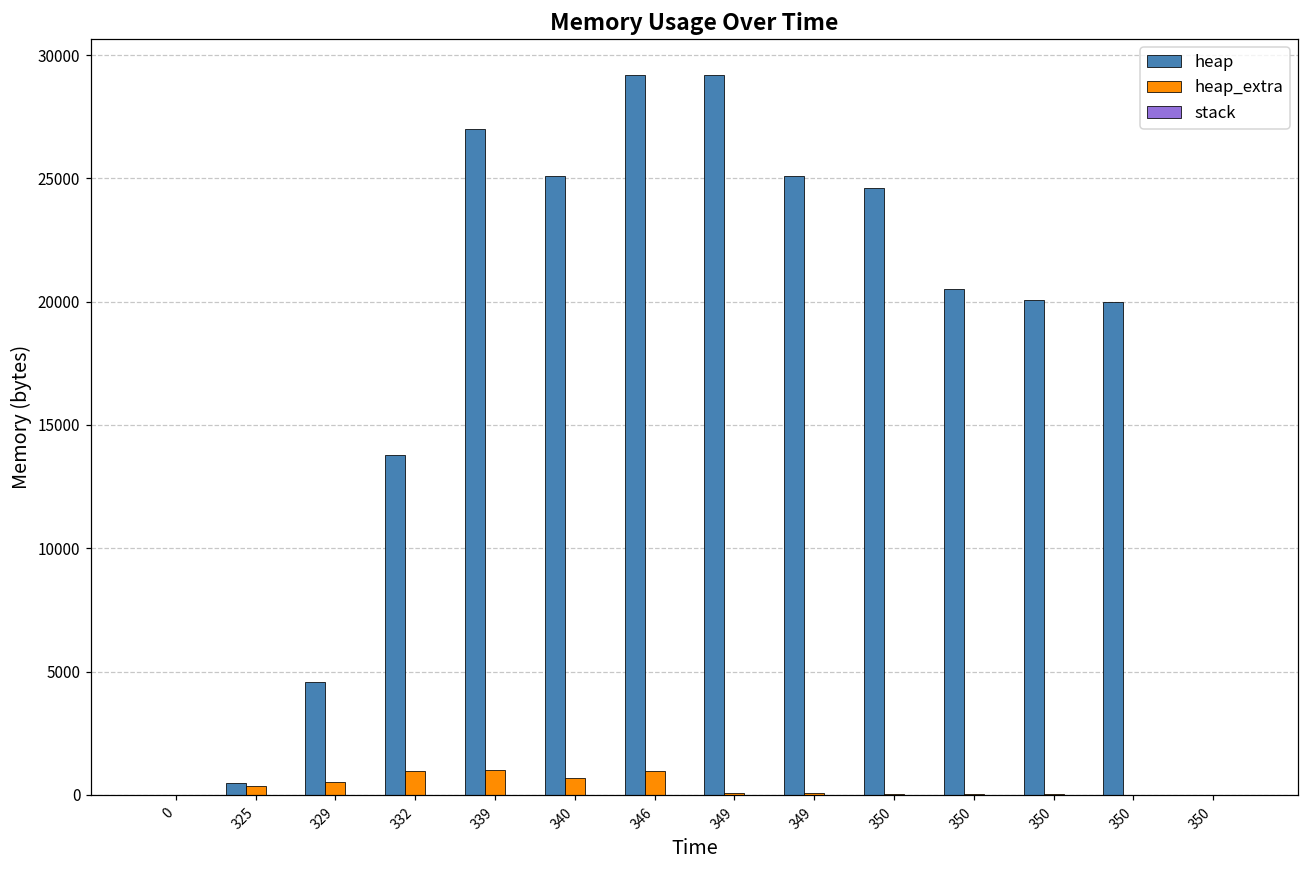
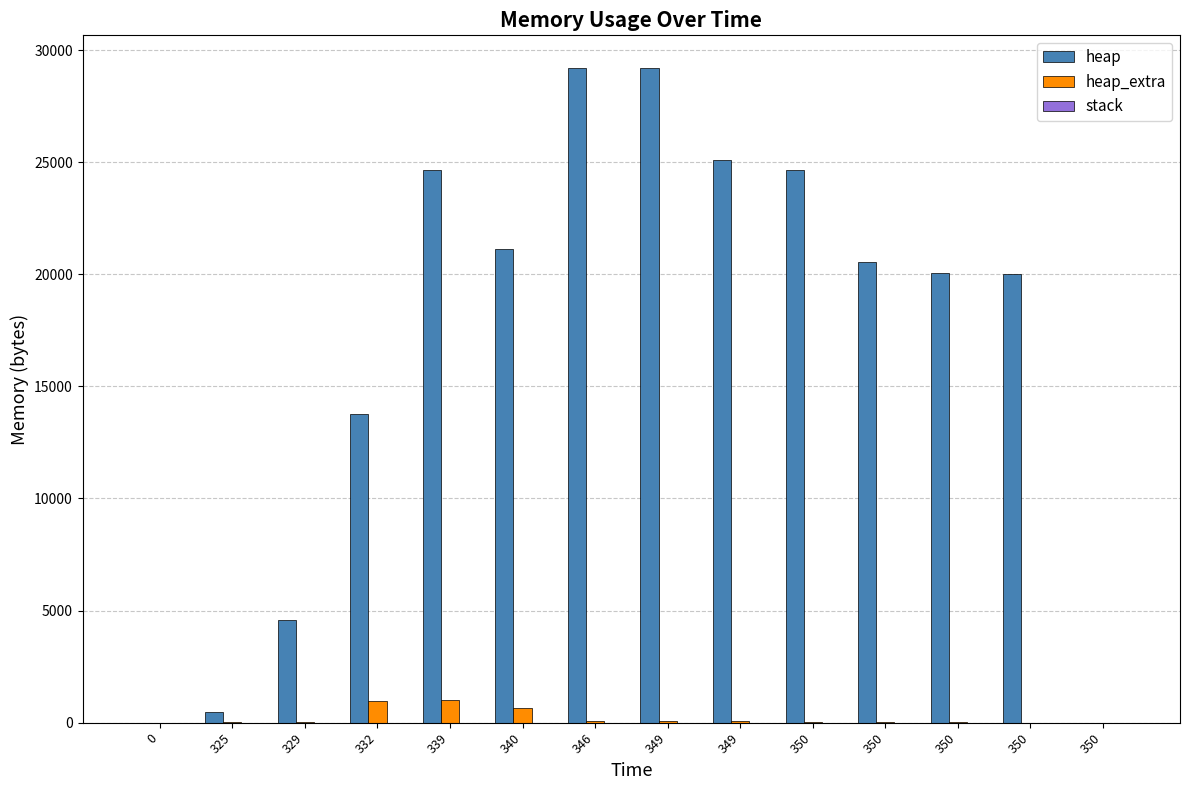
heap_extra, 325: 400 -> 0
heap_extra, 329: 500 -> 0
heap, 339: 27000 -> 24600
heap, 340: 25100 -> 21100
heap_extra, 346: 1000 -> 100
